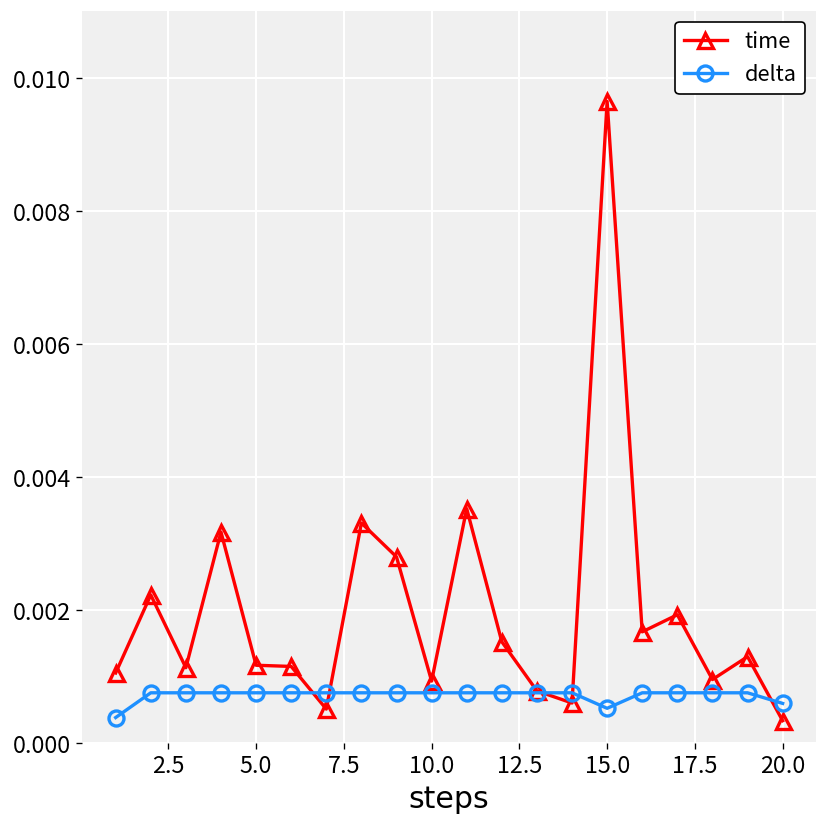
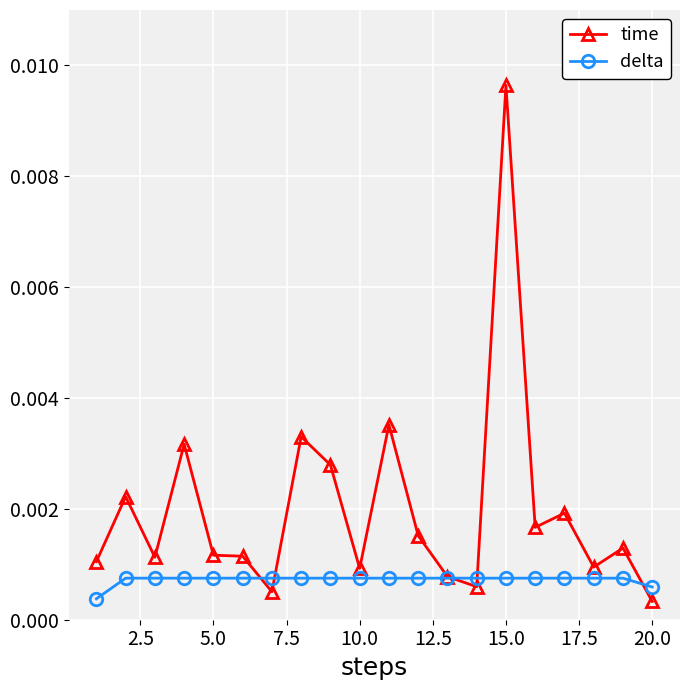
delta, 15.0: 0.0005 -> 0.0007
